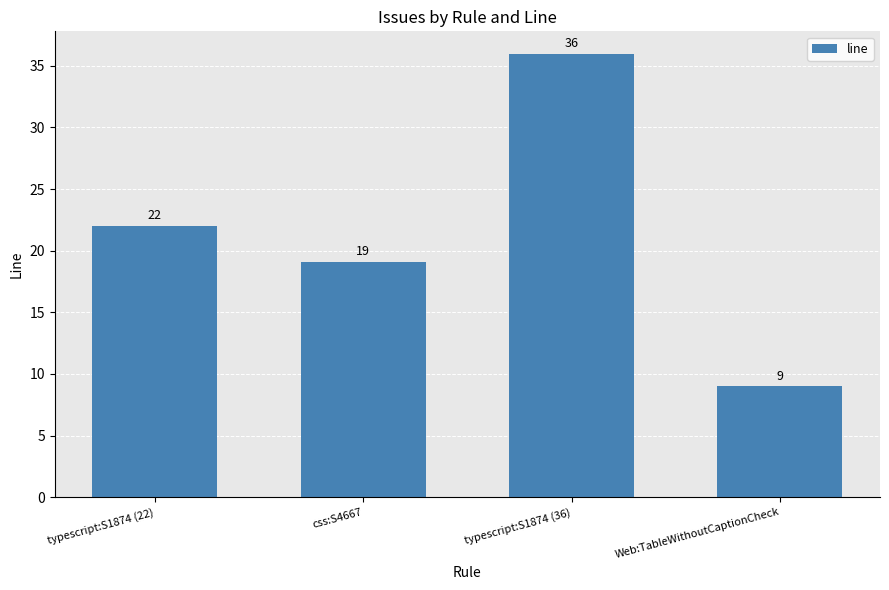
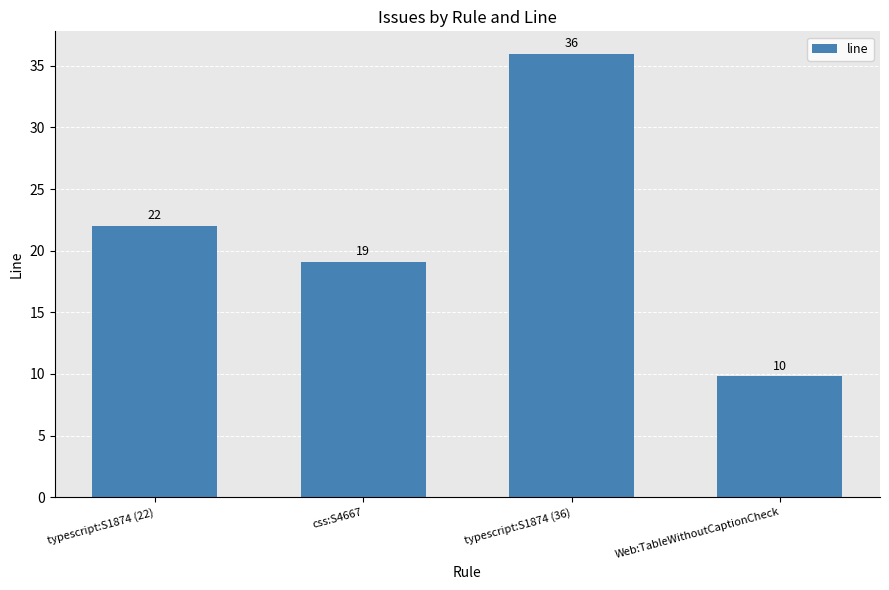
Web:TableWithoutCaptionCheck: 9 -> 10
